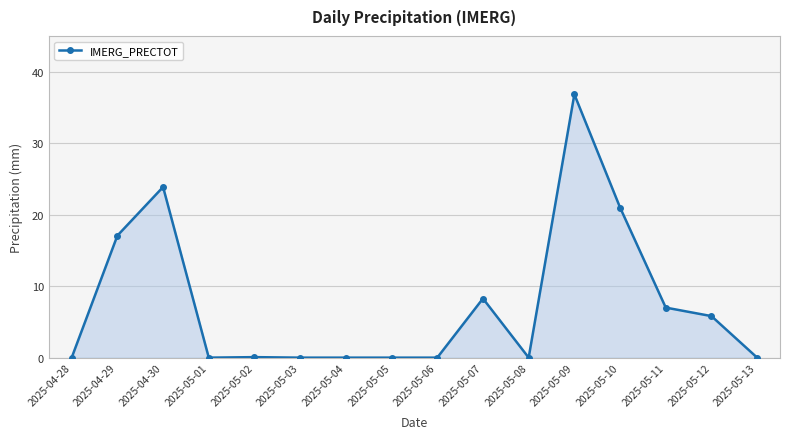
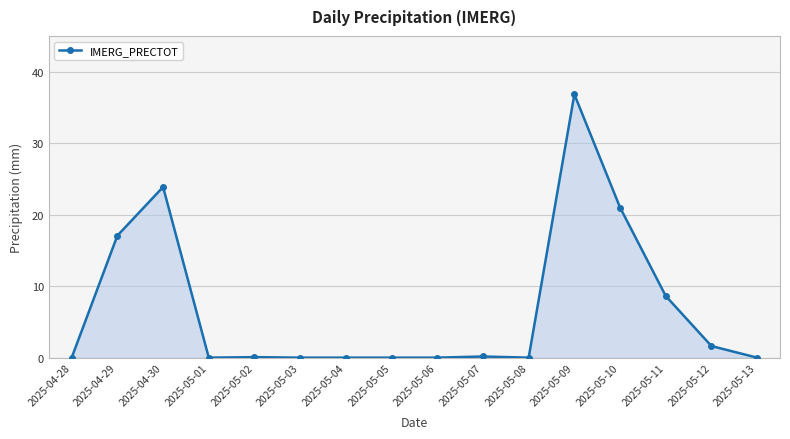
2025-05-07: 8 -> 0
2025-05-11: 7 -> 9
2025-05-12: 6 -> 2
